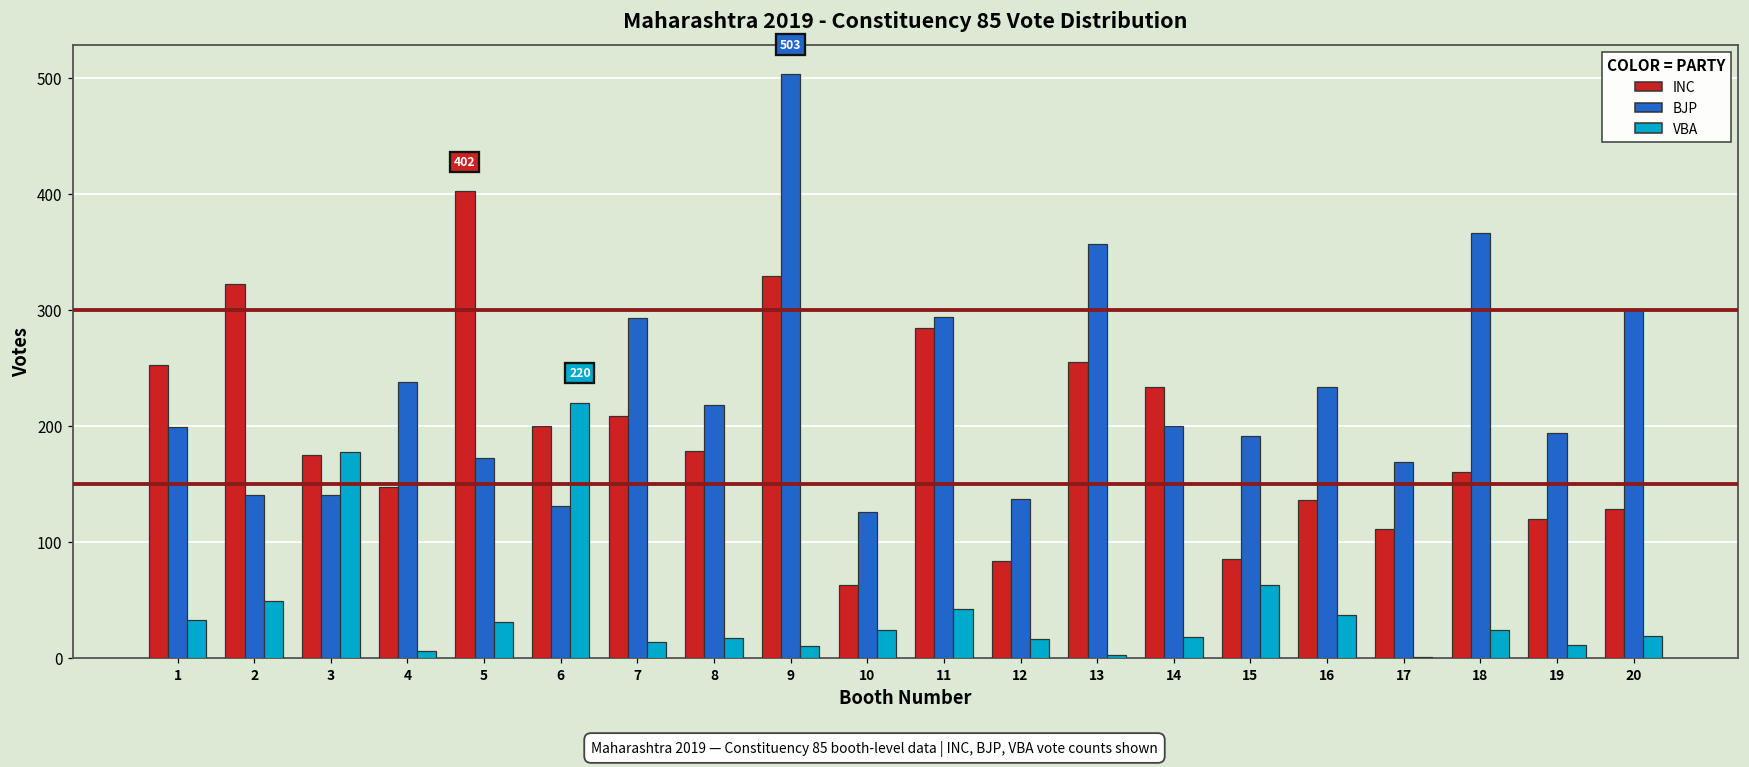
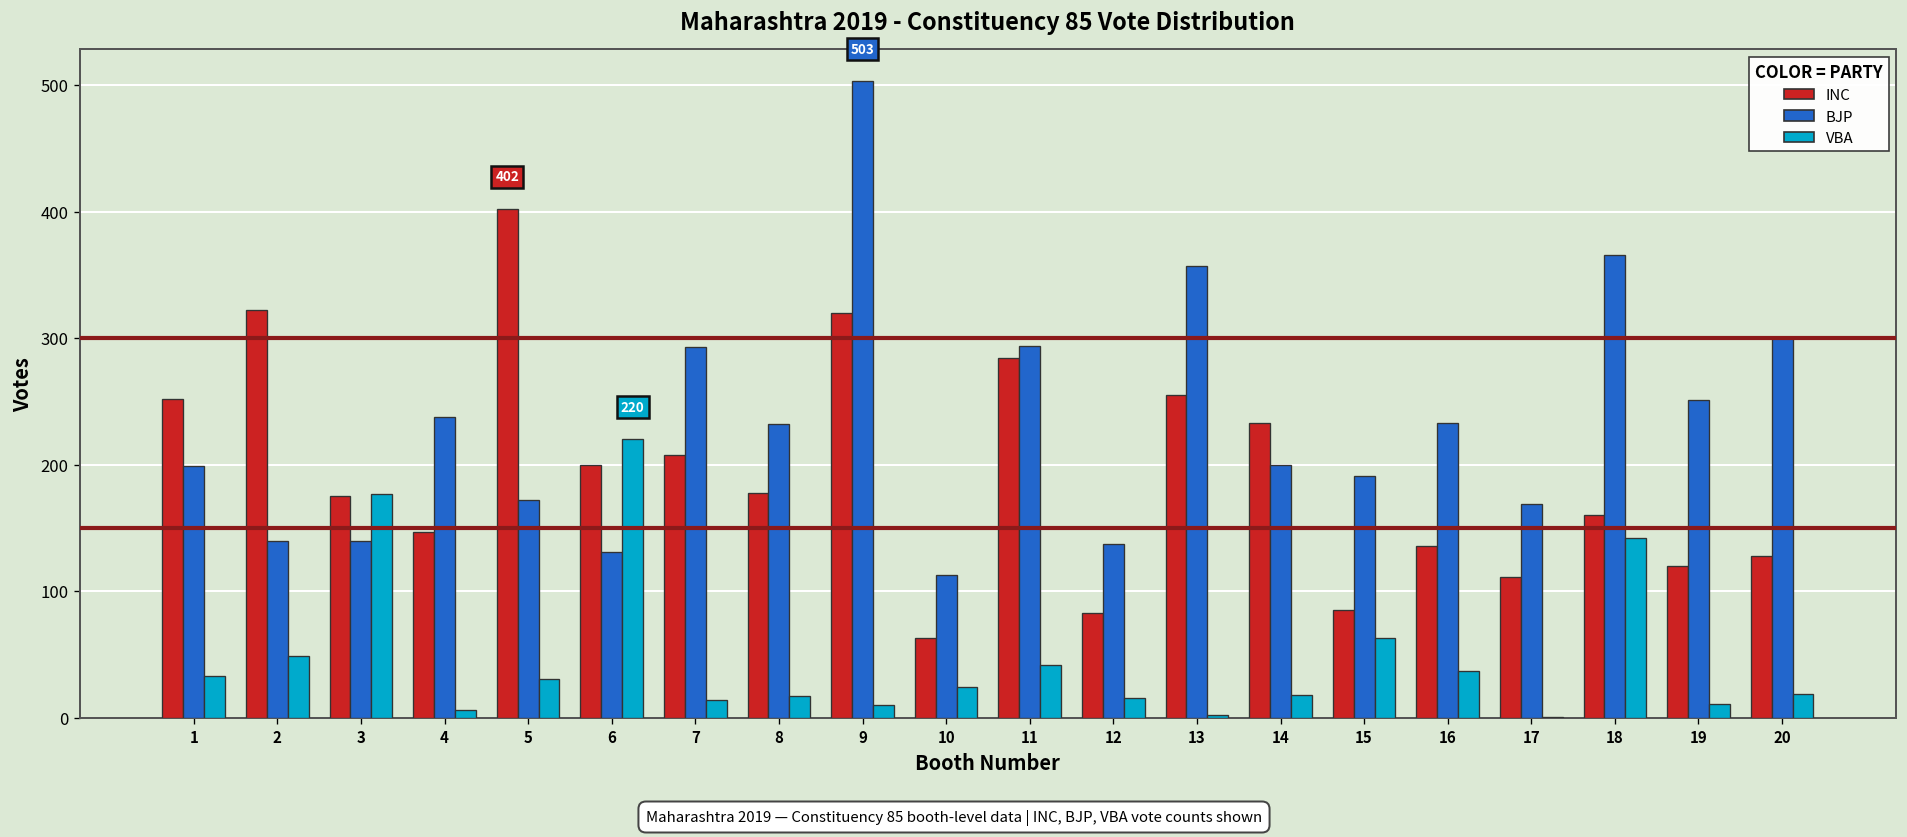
BJP, 8: 218 -> 232
INC, 9: 329 -> 320
BJP, 10: 126 -> 113
VBA, 18: 24 -> 142
BJP, 19: 194 -> 251
